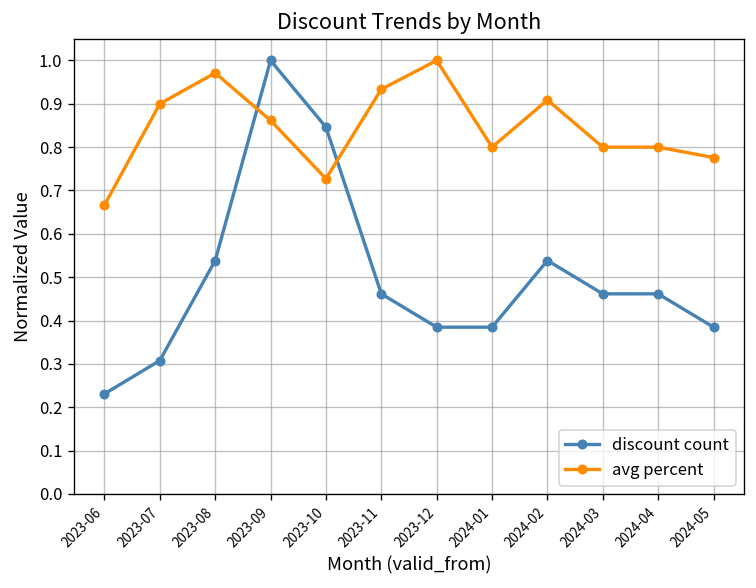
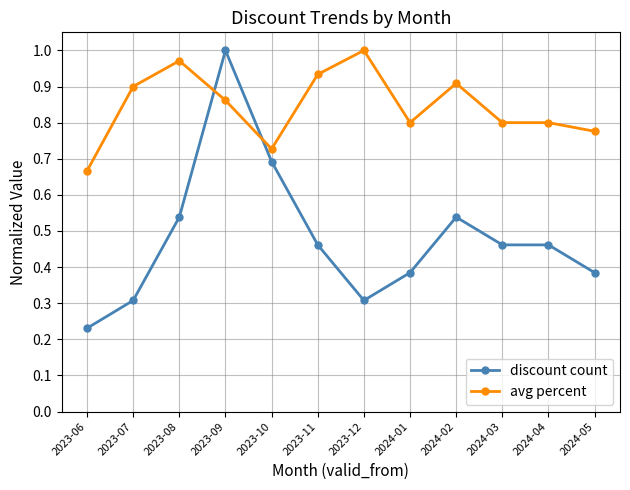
discount count, 2023-10: 0.85 -> 0.69
discount count, 2023-12: 0.38 -> 0.31
